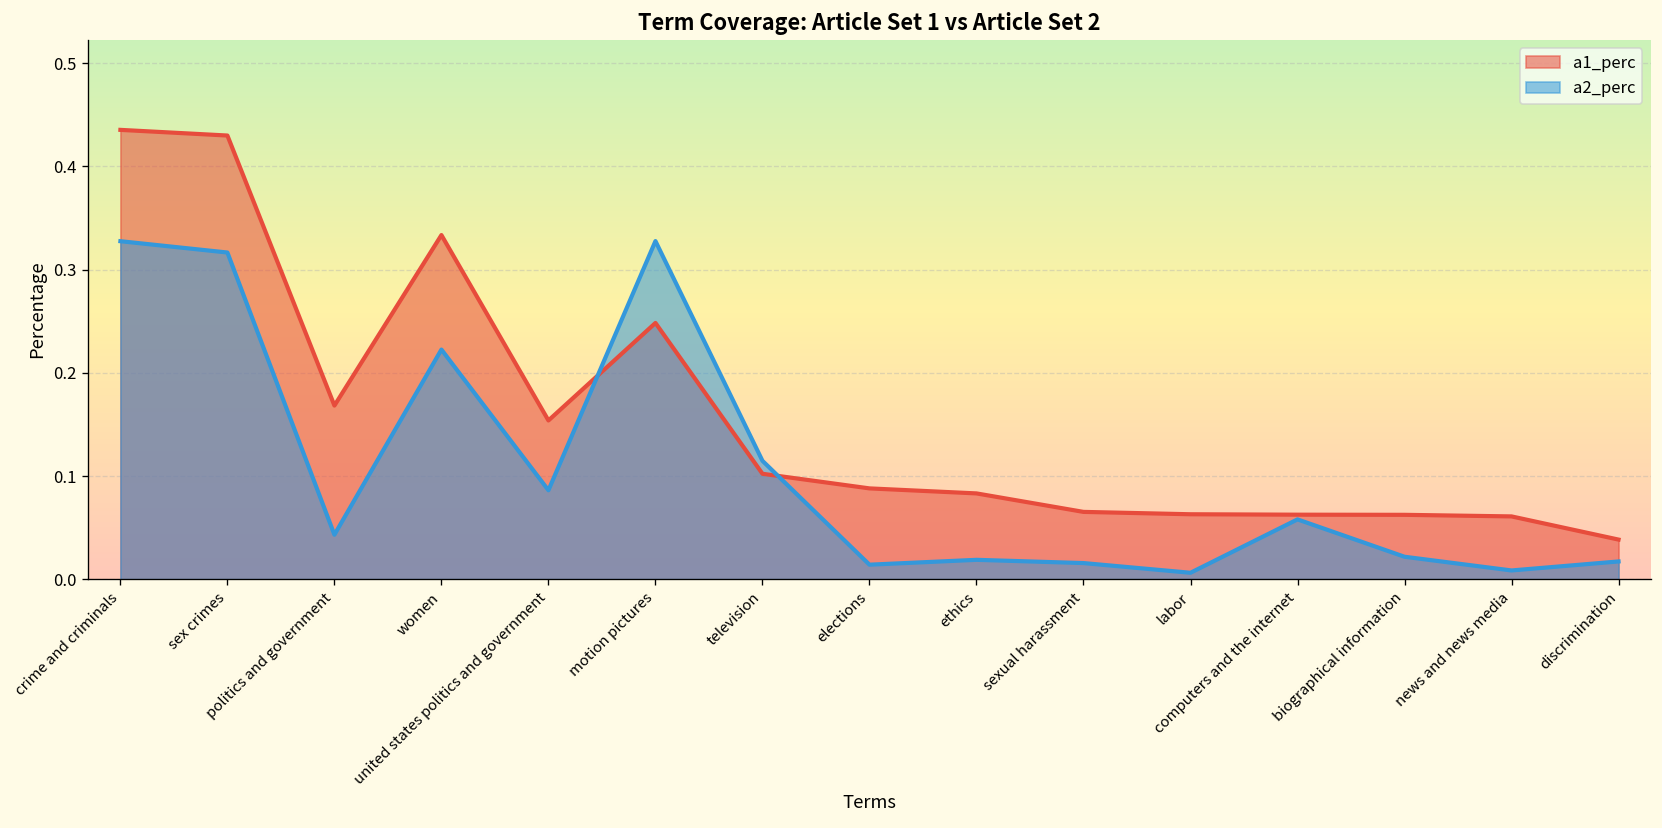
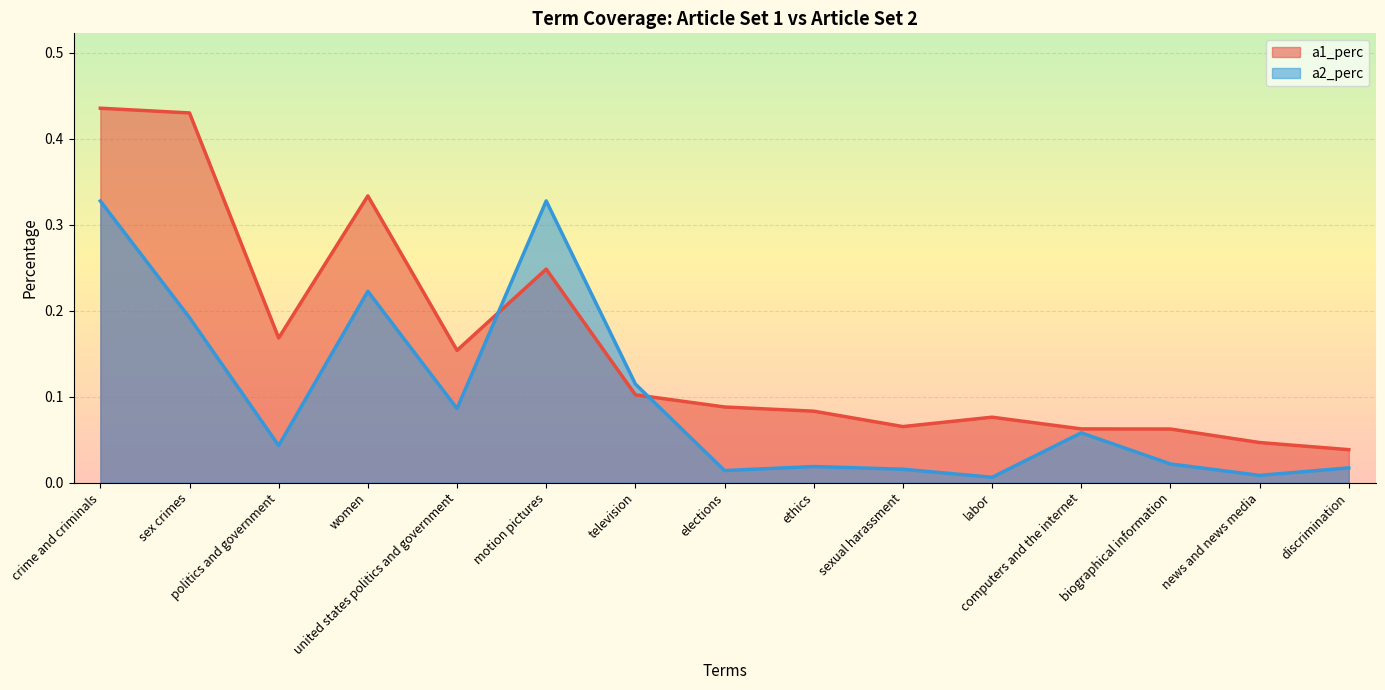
a2_perc, sex crimes: 0.32 -> 0.19
a1_perc, labor: 0.06 -> 0.08
a1_perc, news and news media: 0.06 -> 0.05
